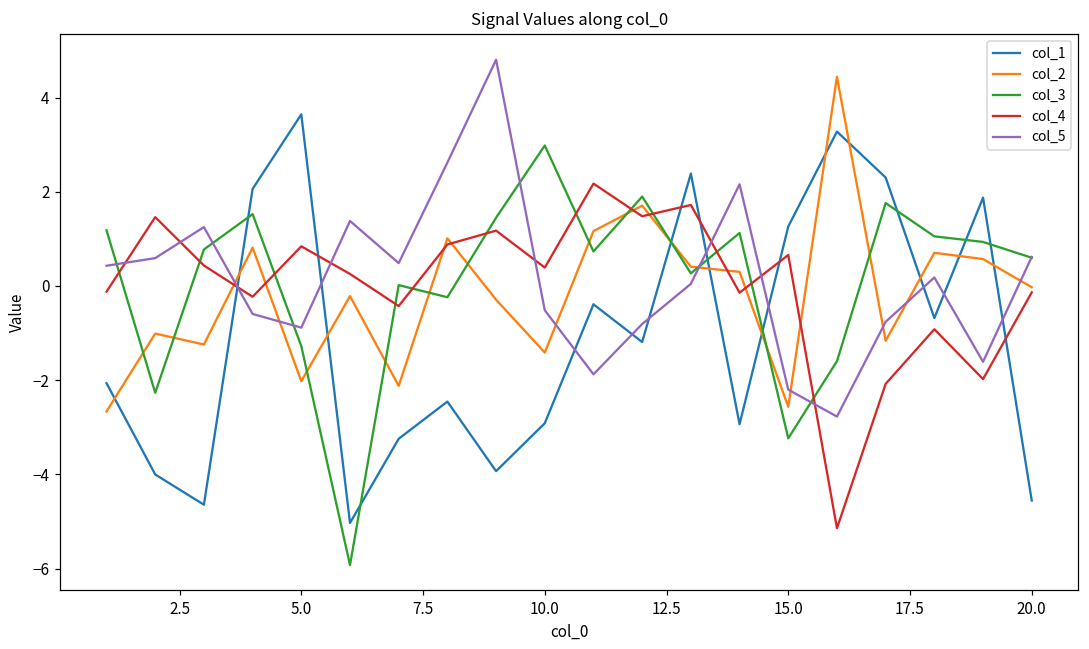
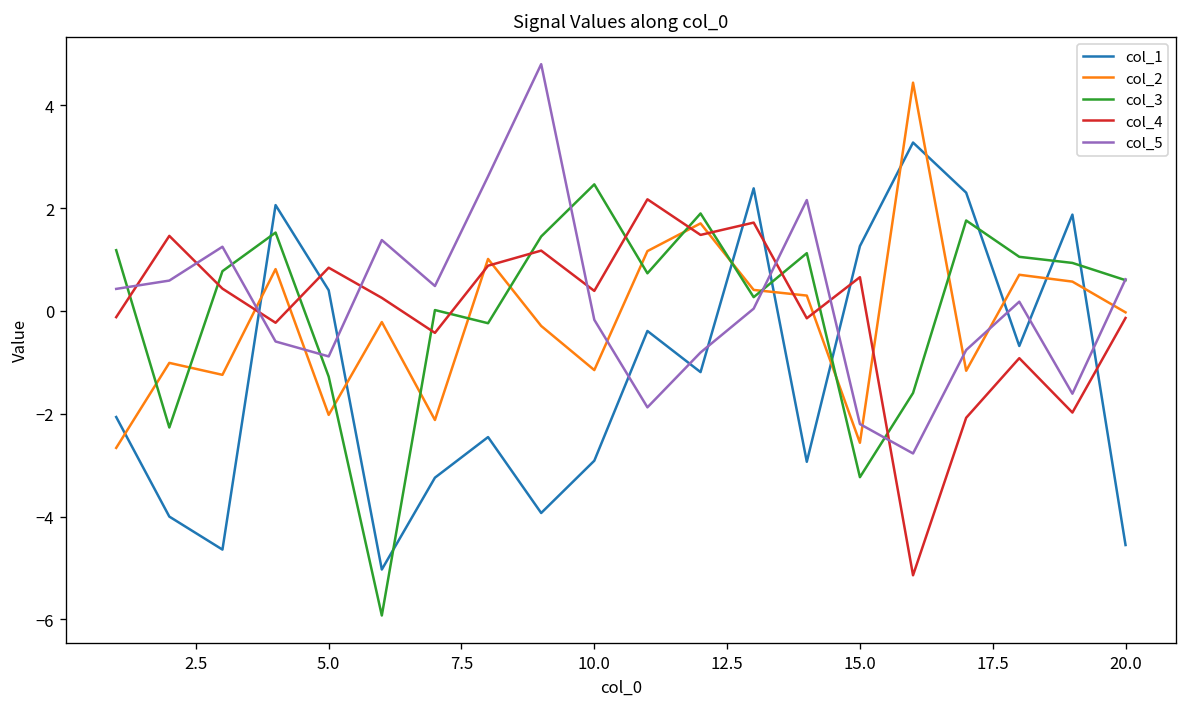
col_1, 5.0: 3.6 -> 0.4
col_2, 10.0: -1.4 -> -1.2
col_3, 10.0: 3.0 -> 2.5
col_5, 10.0: -0.5 -> -0.2
